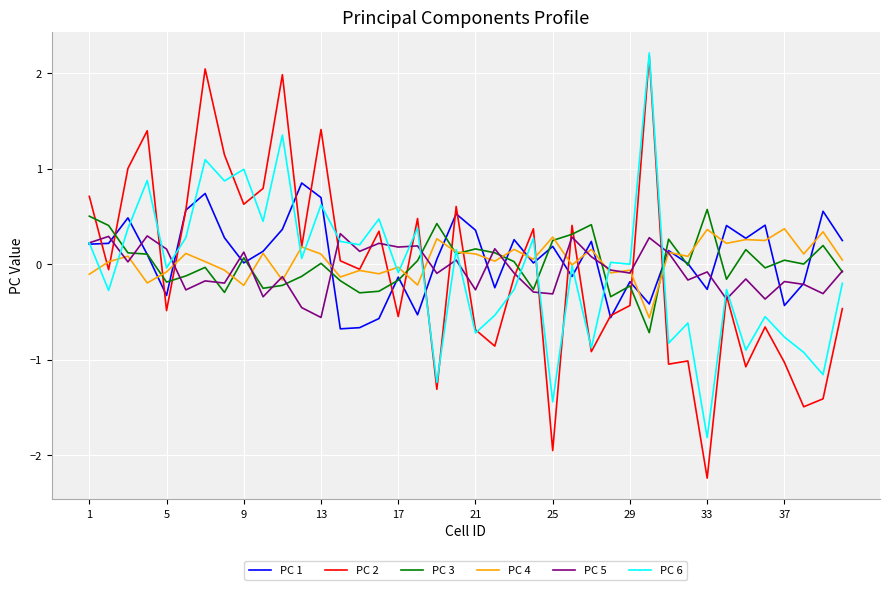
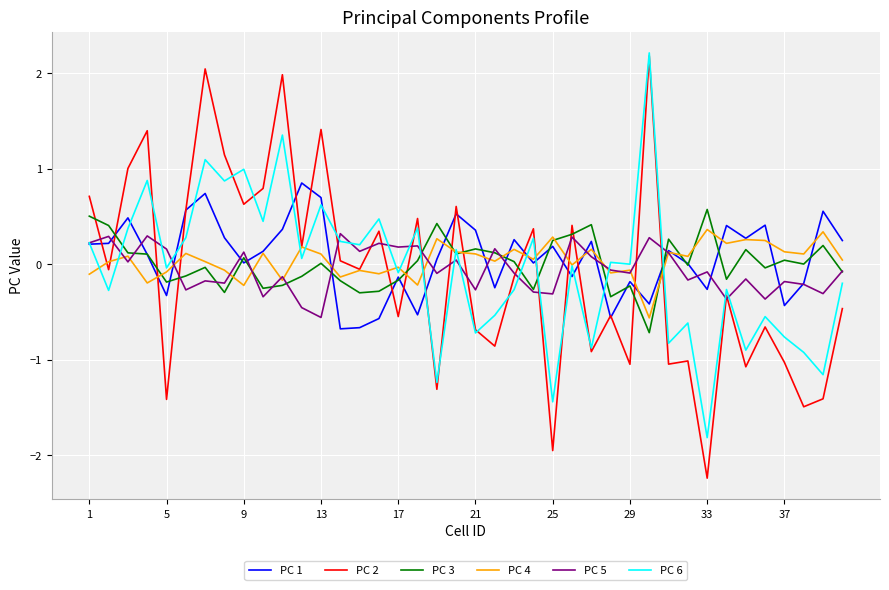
PC 2, 5: -0.5 -> -1.4
PC 2, 29: -0.4 -> -1.0
PC 4, 37: 0.4 -> 0.1
